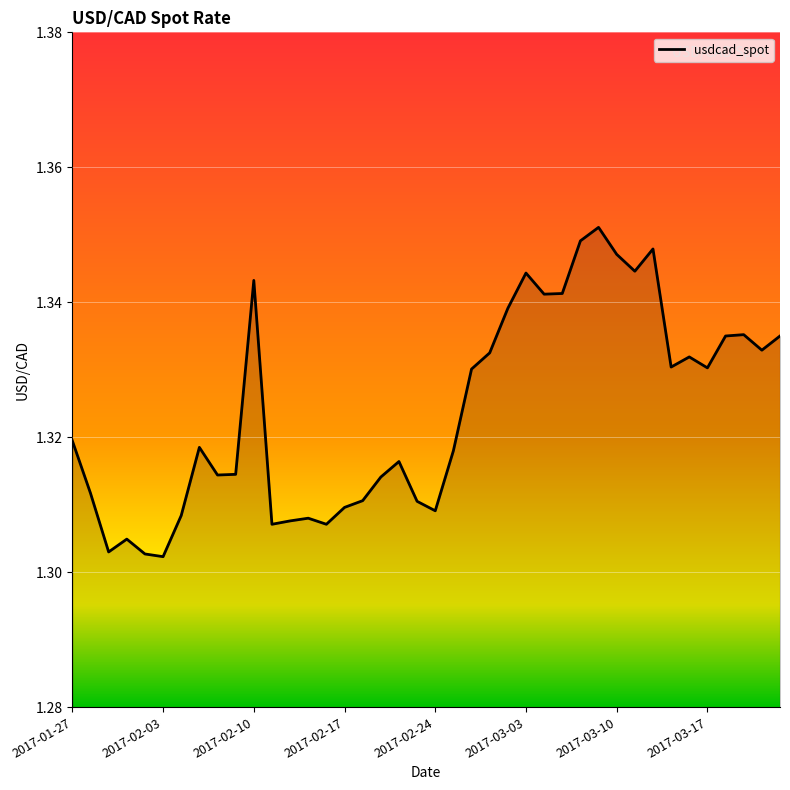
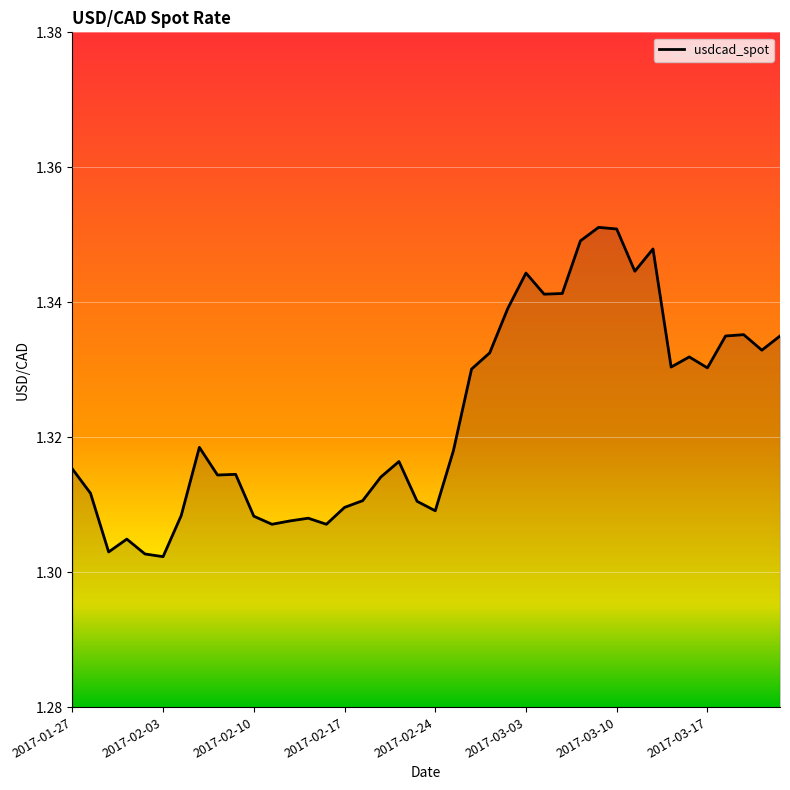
2017-01-27: 1.319 -> 1.315
2017-02-10: 1.343 -> 1.308
2017-03-10: 1.347 -> 1.351
